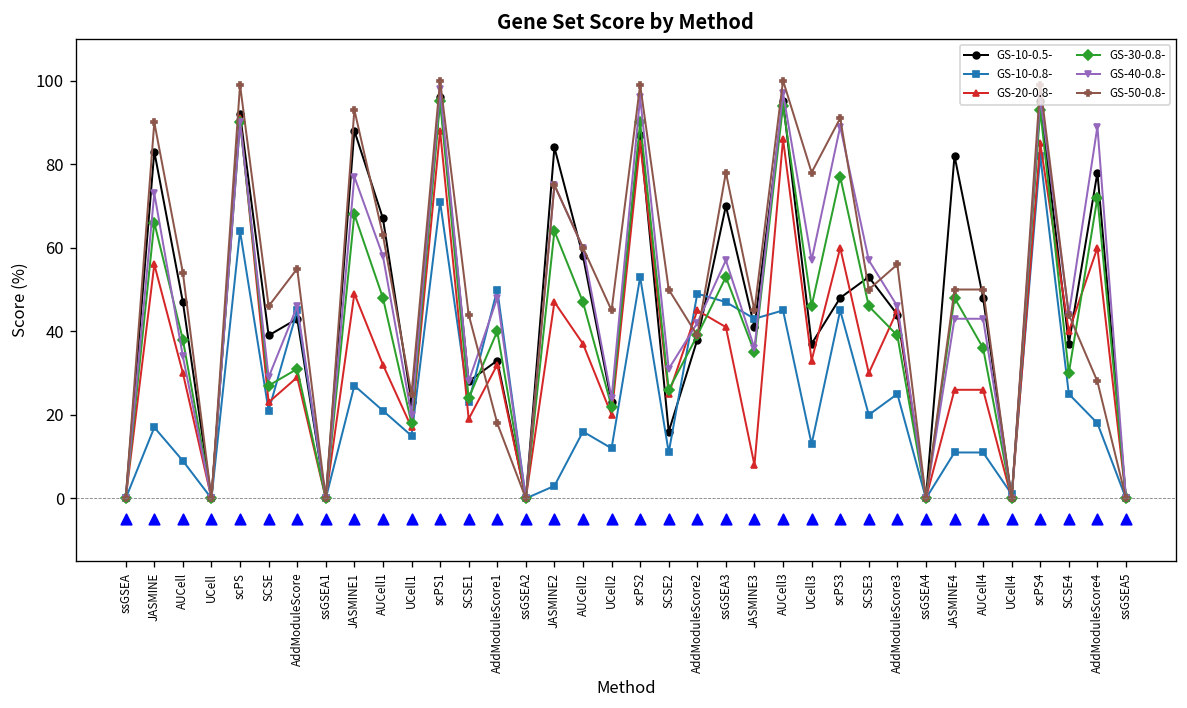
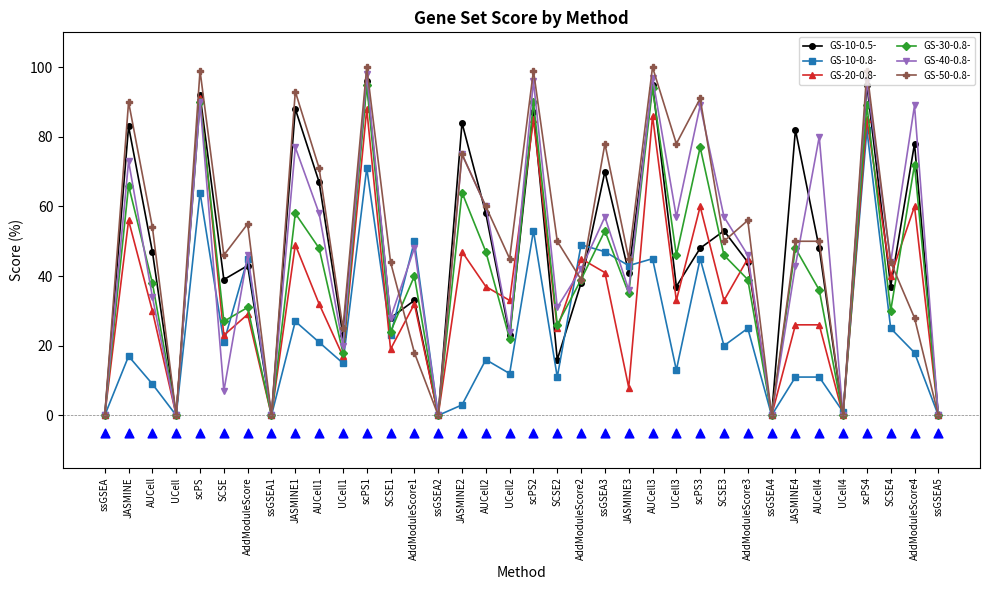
GS-40-0.8-, SCSE: 29 -> 7
GS-30-0.8-, JASMINE1: 68 -> 58
GS-50-0.8-, AUCell1: 63 -> 71
GS-20-0.8-, UCell2: 20 -> 33
GS-20-0.8-, SCSE3: 30 -> 33
GS-40-0.8-, AUCell4: 43 -> 80
GS-30-0.8-, scPS4: 93 -> 89
